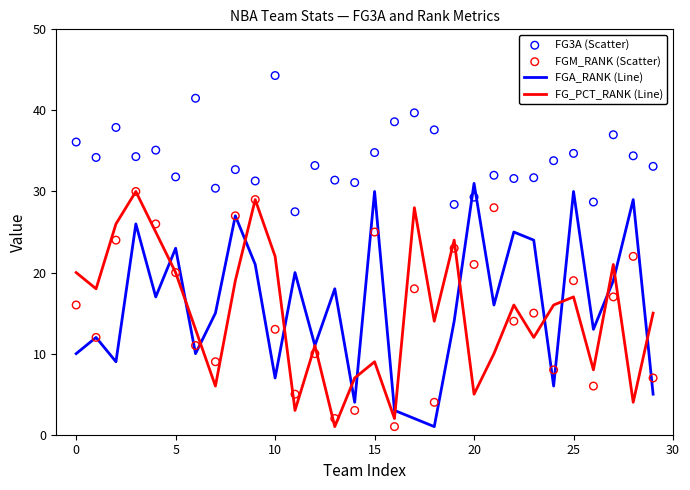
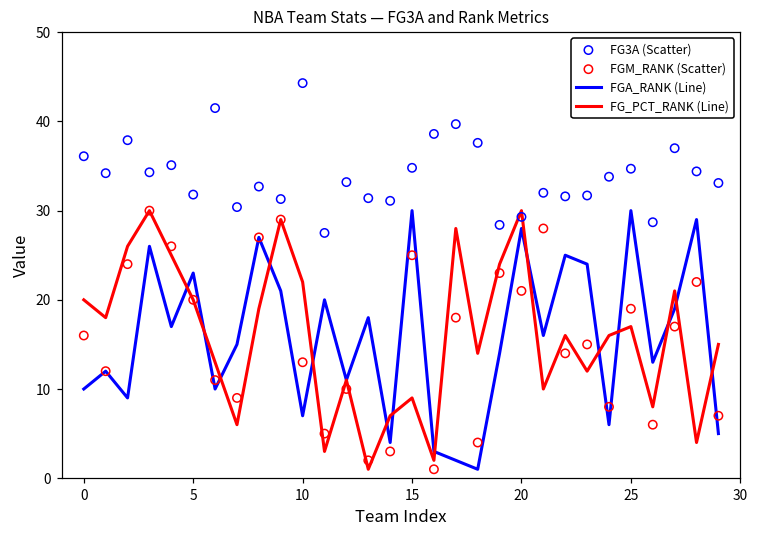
FGA_RANK (Line), 20: 31 -> 28
FG_PCT_RANK (Line), 20: 5 -> 30
